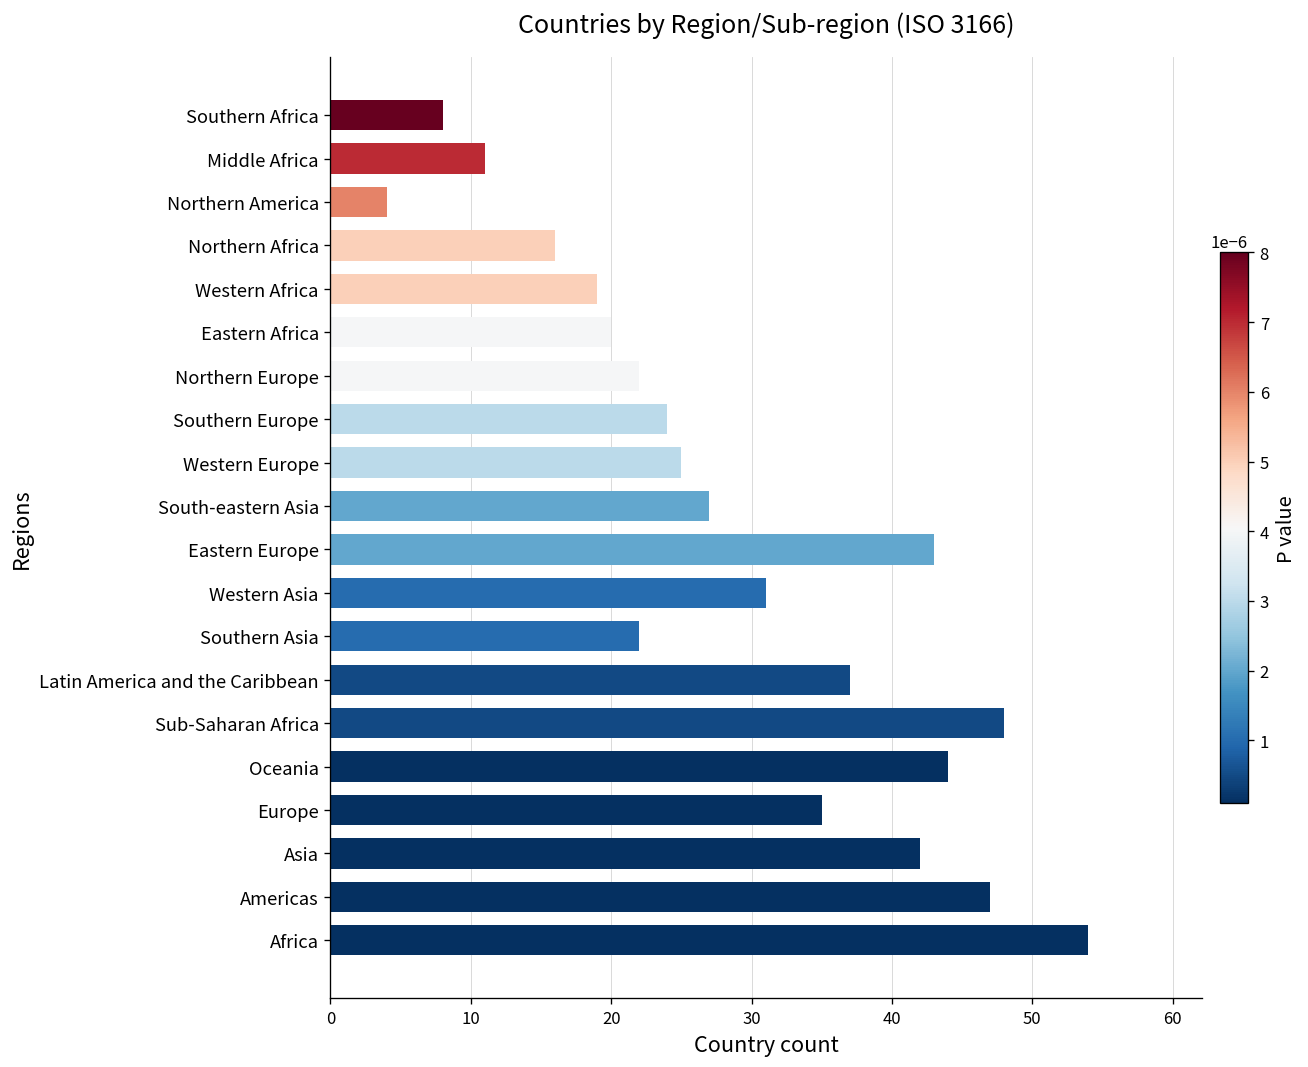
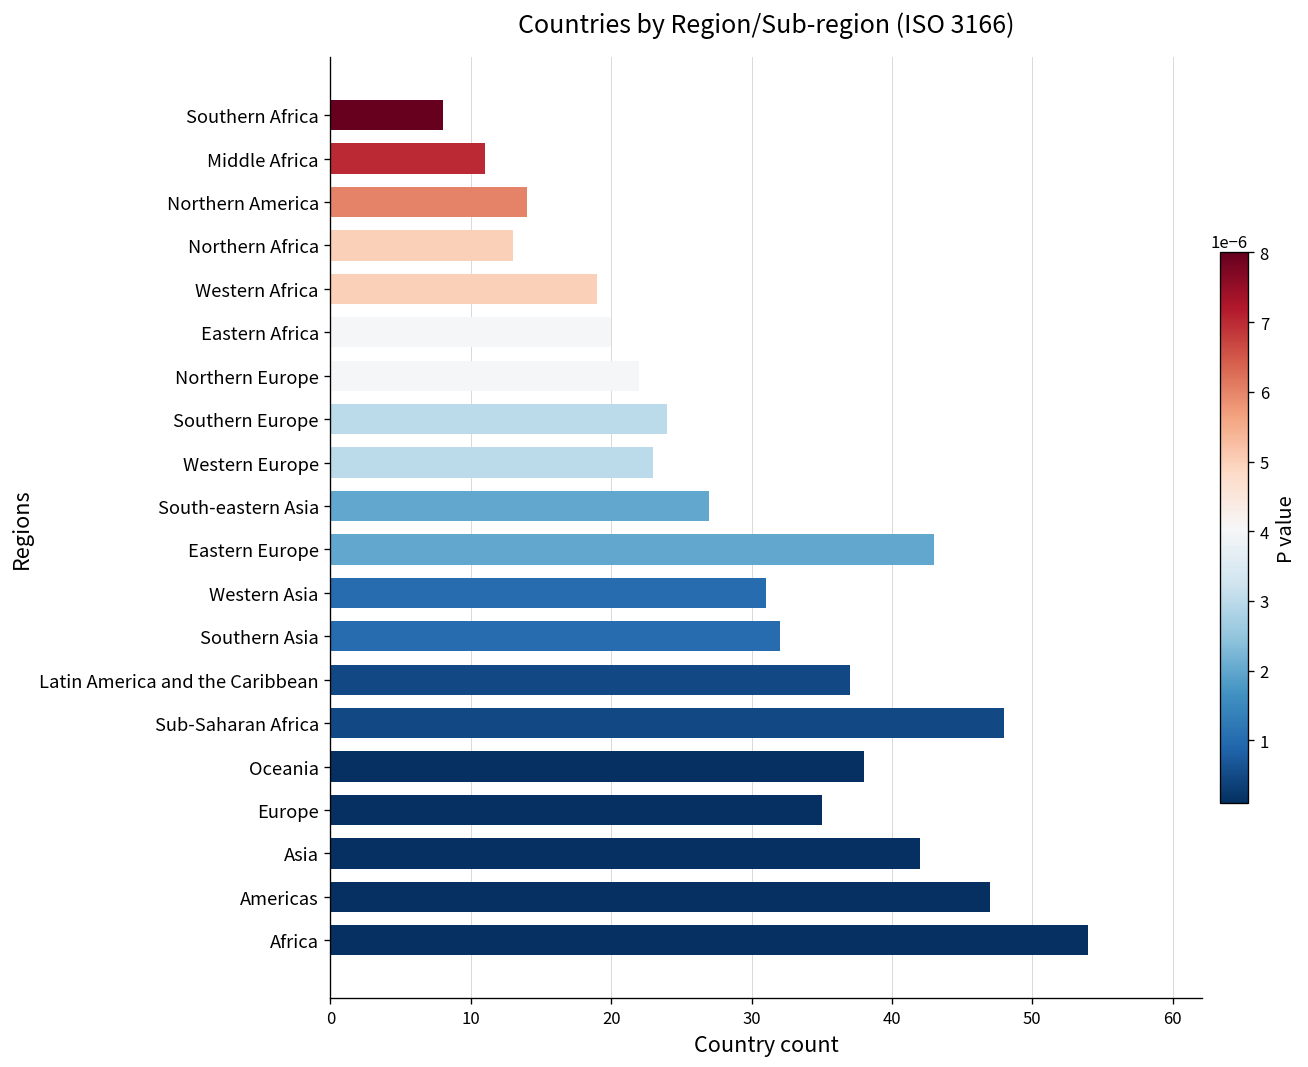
Northern America: 4 -> 14
Northern Africa: 16 -> 13
Western Europe: 25 -> 23
Southern Asia: 22 -> 32
Oceania: 44 -> 38
